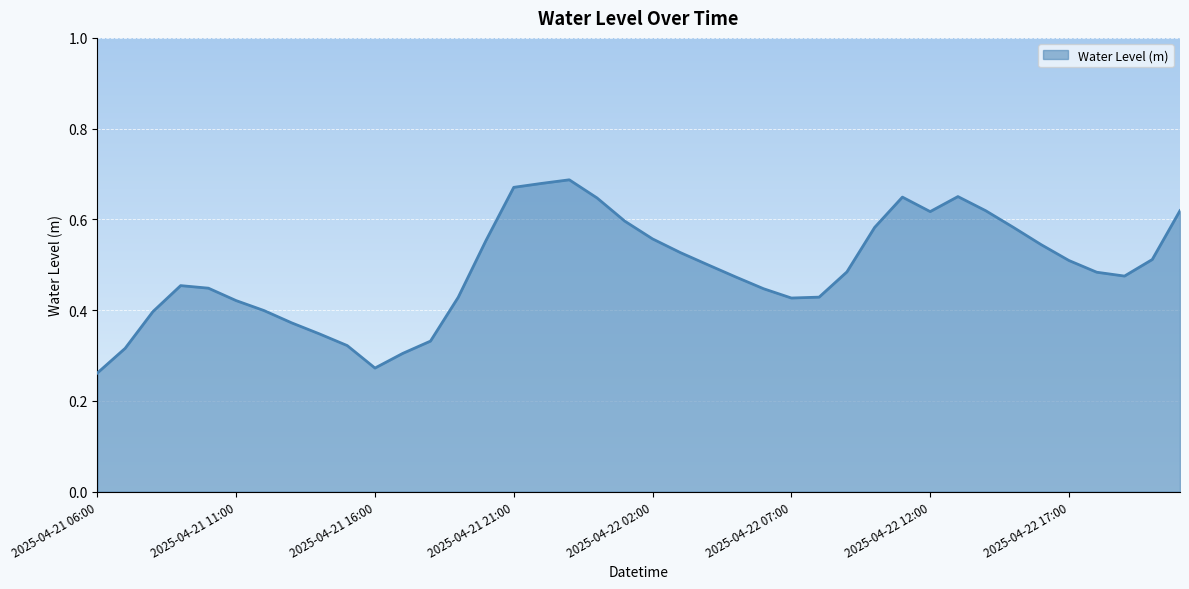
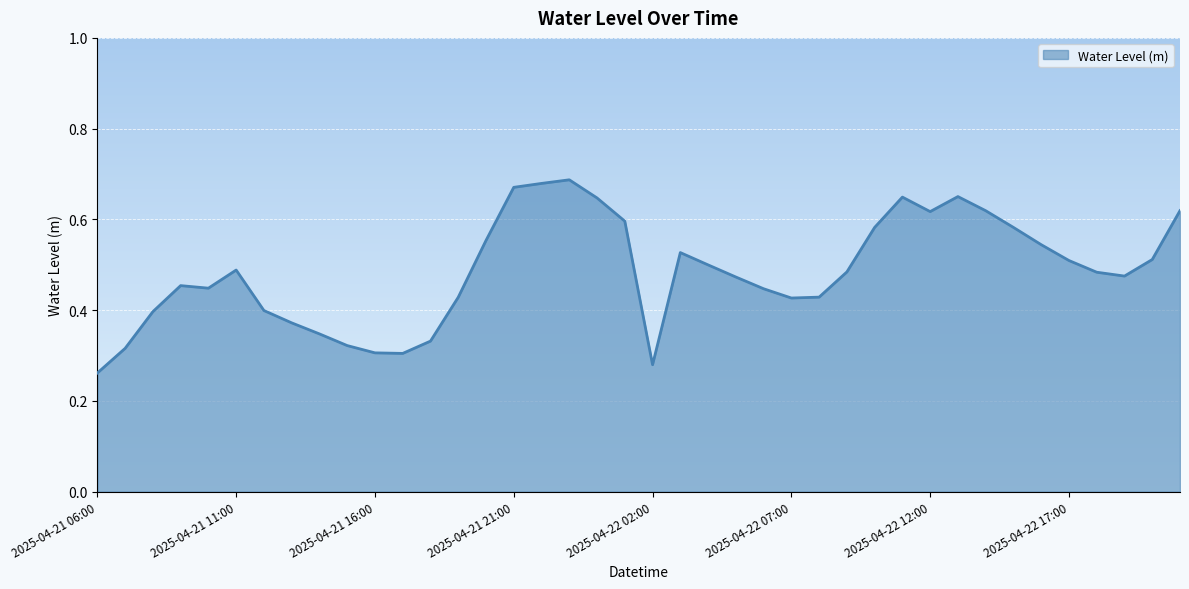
2025-04-21 11:00: 0.42 -> 0.49
2025-04-21 16:00: 0.27 -> 0.31
2025-04-22 02:00: 0.56 -> 0.28
